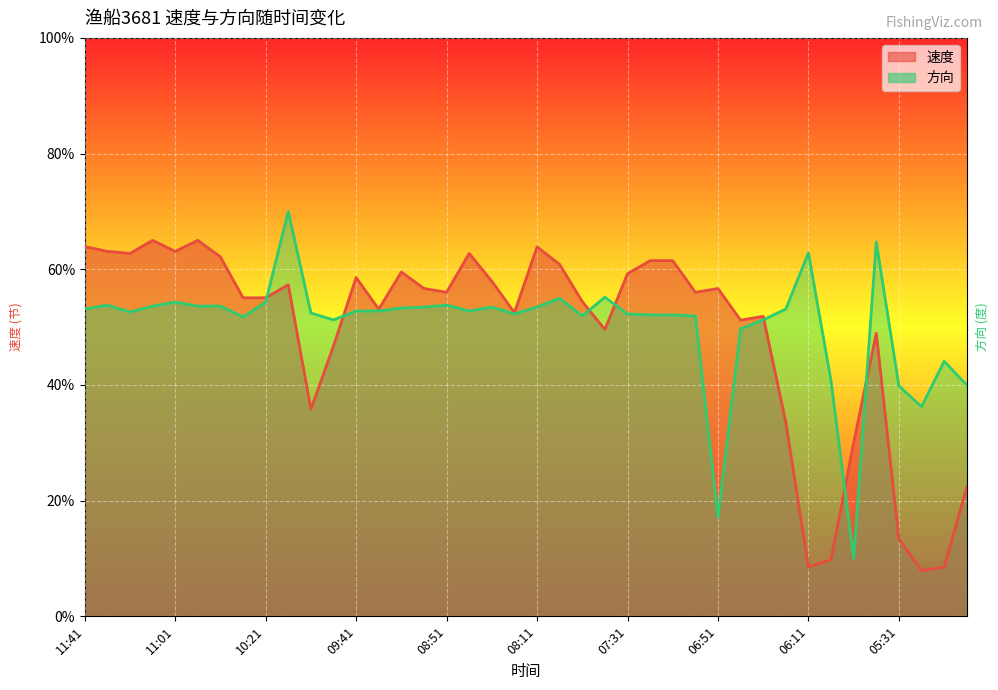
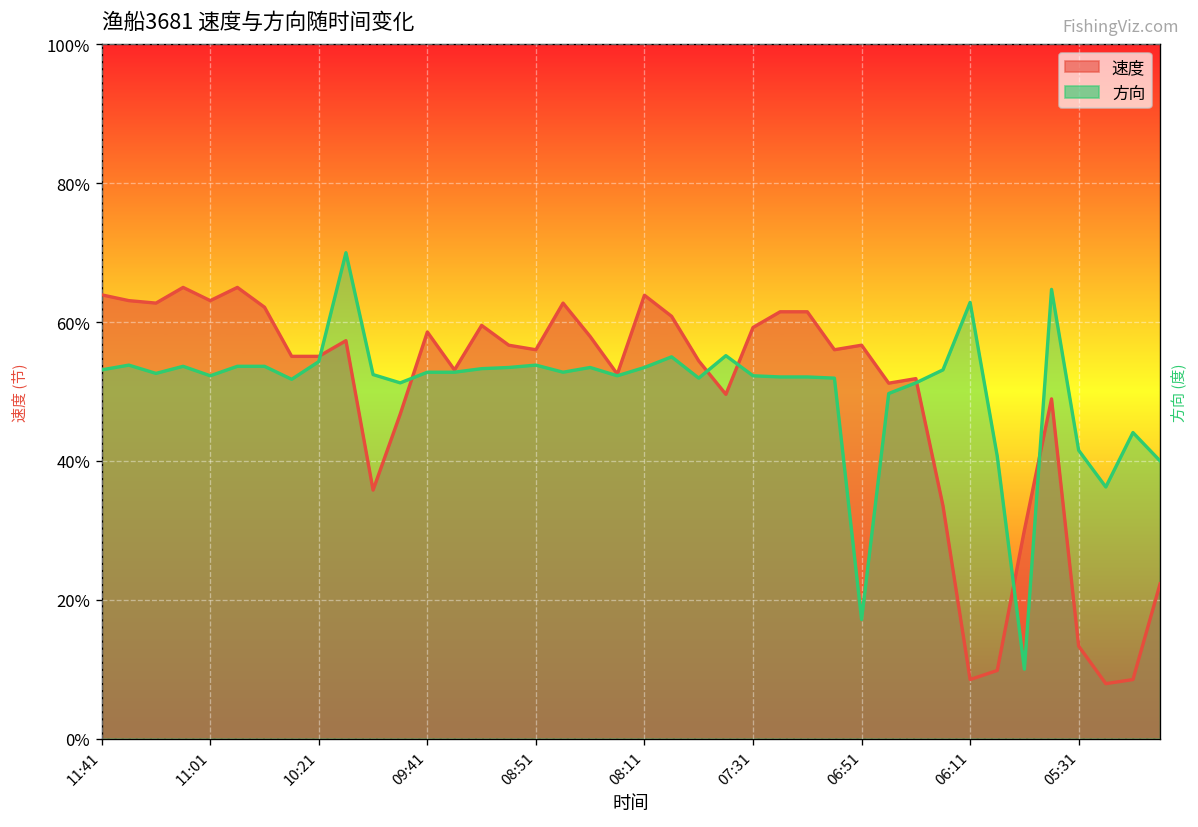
方向, 11:01: 54% -> 52%
方向, 05:31: 40% -> 42%
